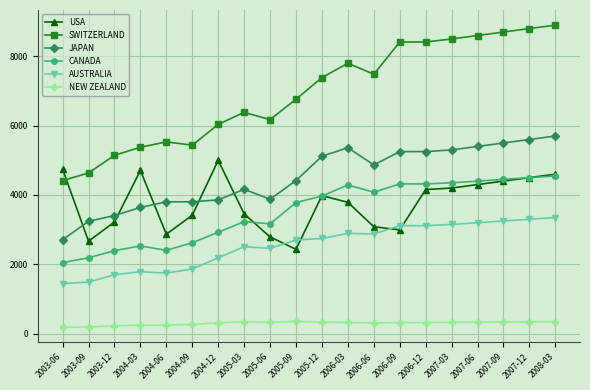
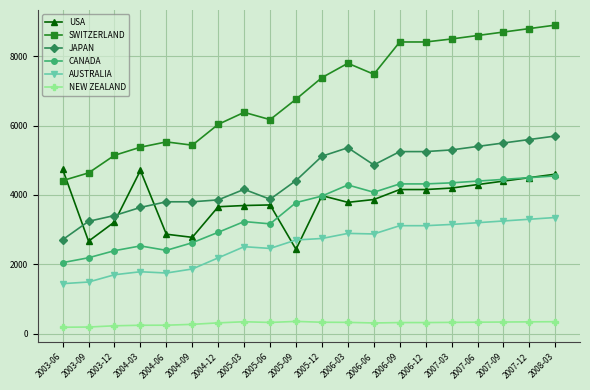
USA, 2004-09: 3400 -> 2800
USA, 2004-12: 5000 -> 3700
USA, 2005-03: 3500 -> 3700
USA, 2005-06: 2800 -> 3700
USA, 2006-06: 3100 -> 3900
USA, 2006-09: 3000 -> 4200
